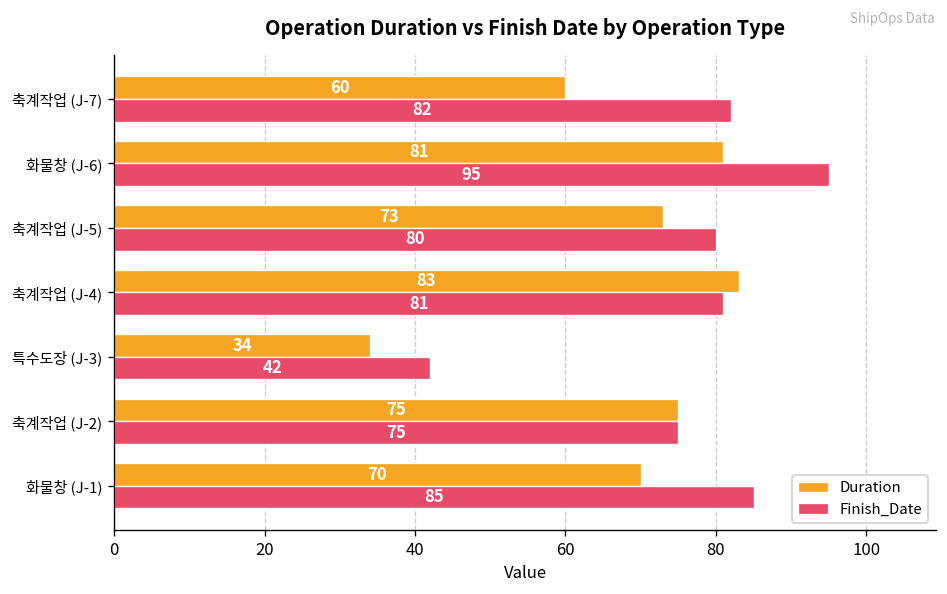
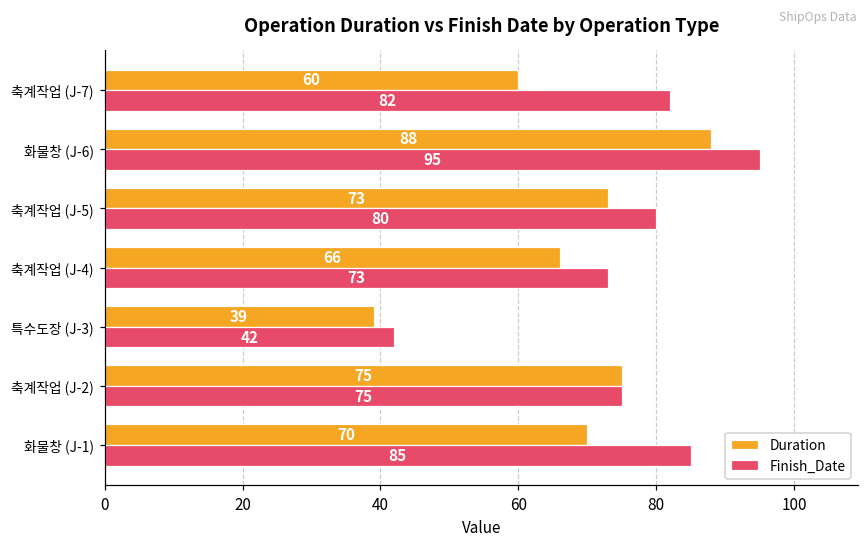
Duration, 화물창 (J-6): 81 -> 88
Duration, 축계작업 (J-4): 83 -> 66
Finish_Date, 축계작업 (J-4): 81 -> 73
Duration, 특수도장 (J-3): 34 -> 39
